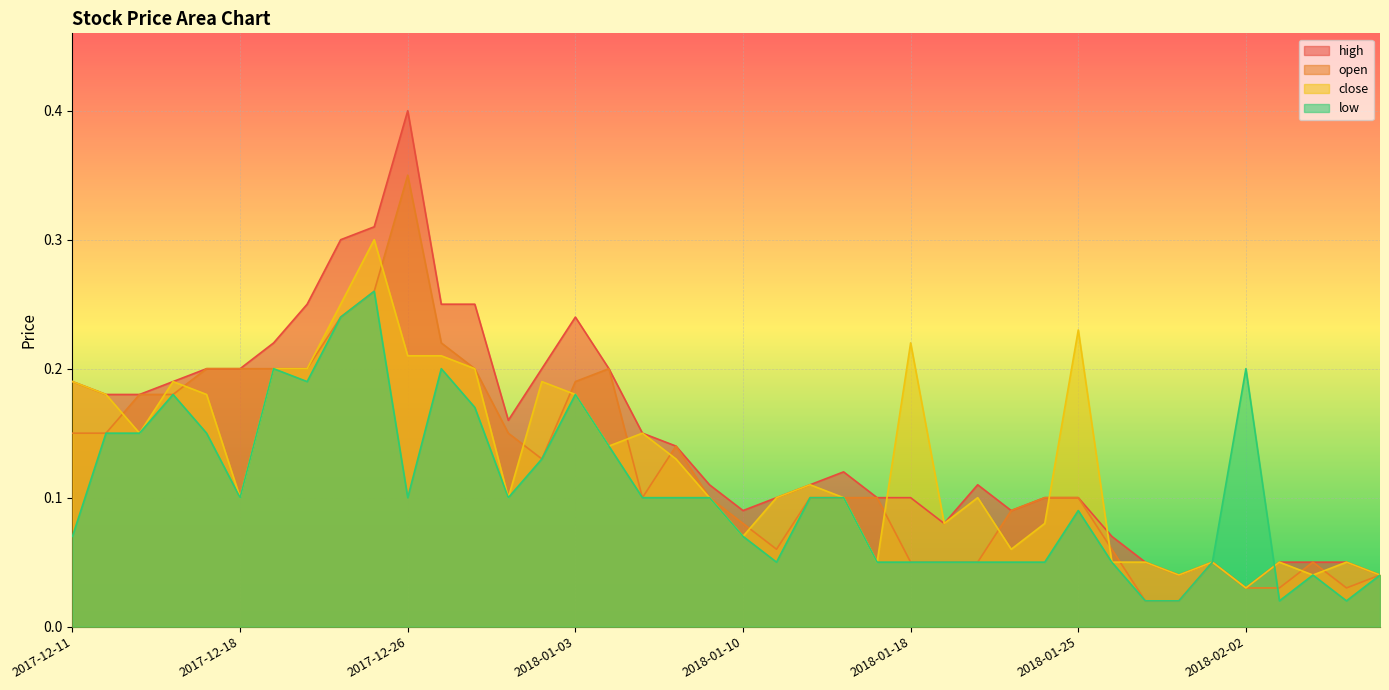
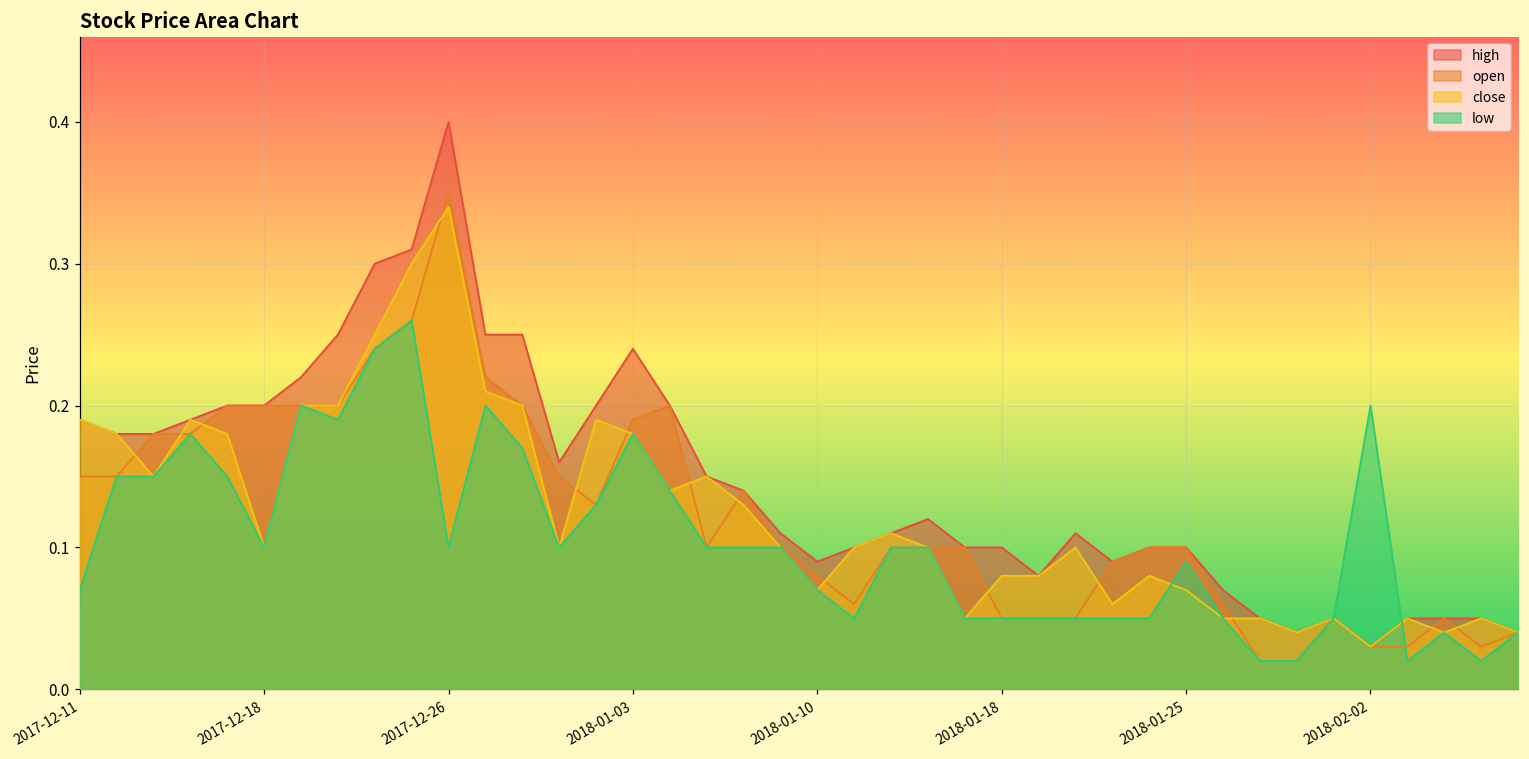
close, 2017-12-26: 0.21 -> 0.34
close, 2018-01-18: 0.22 -> 0.08
close, 2018-01-25: 0.23 -> 0.07
